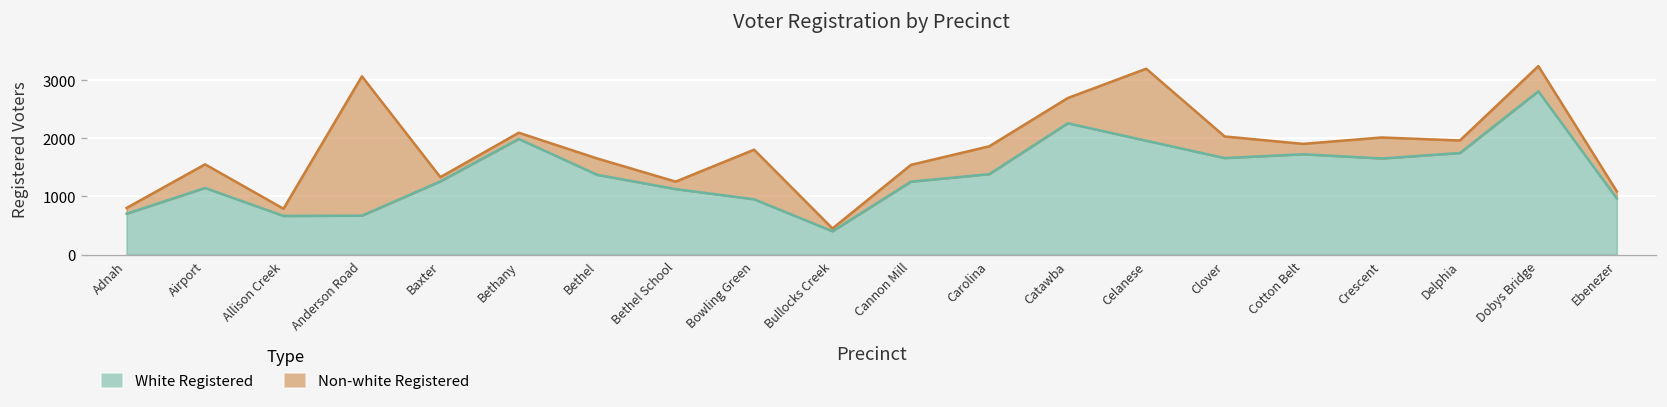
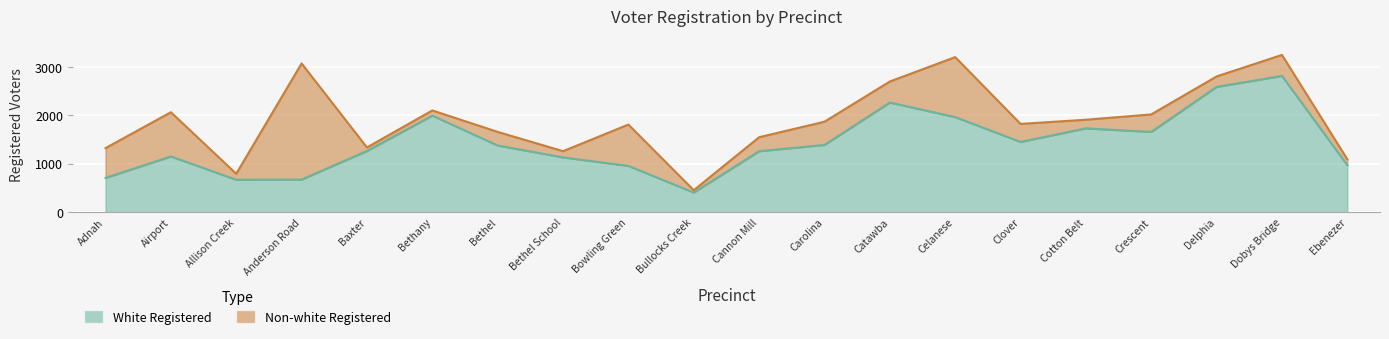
Non-white Registered, Adnah: 100 -> 600
Non-white Registered, Airport: 400 -> 900
White Registered, Clover: 1700 -> 1400
White Registered, Delphia: 1700 -> 2600
